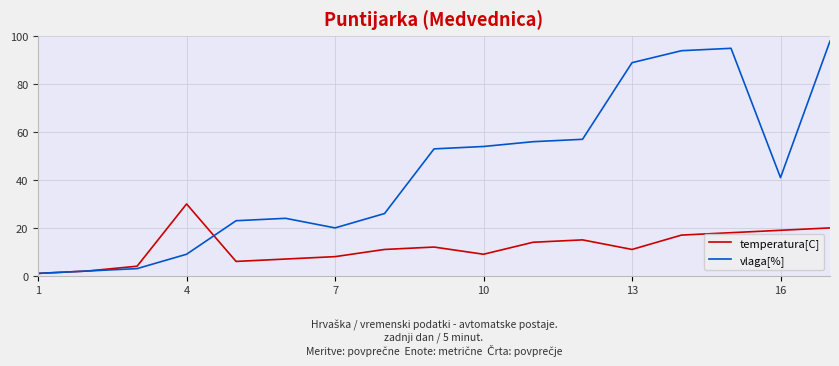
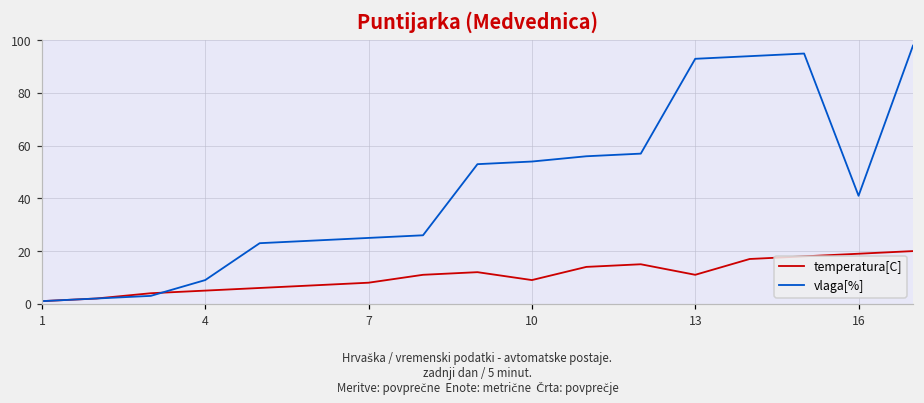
temperatura[C], 4: 30 -> 5
vlaga[%], 7: 20 -> 25
vlaga[%], 13: 89 -> 93
